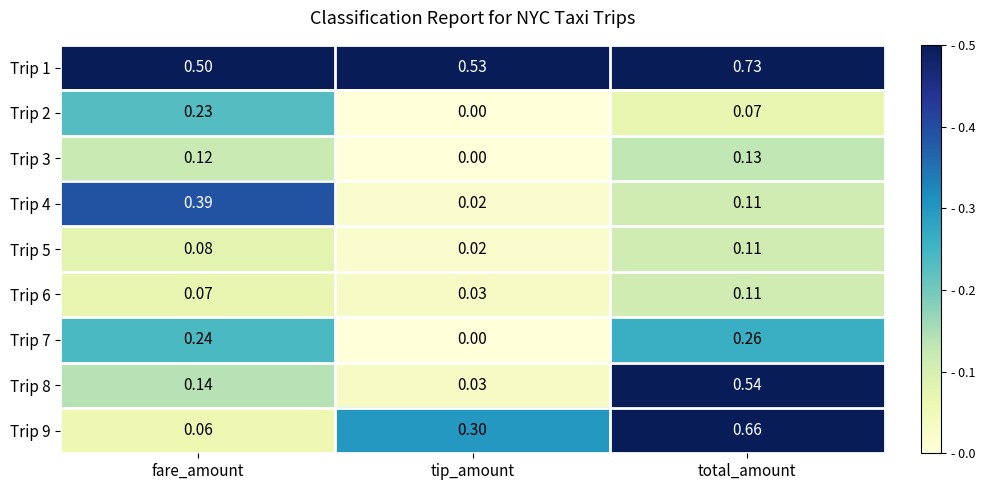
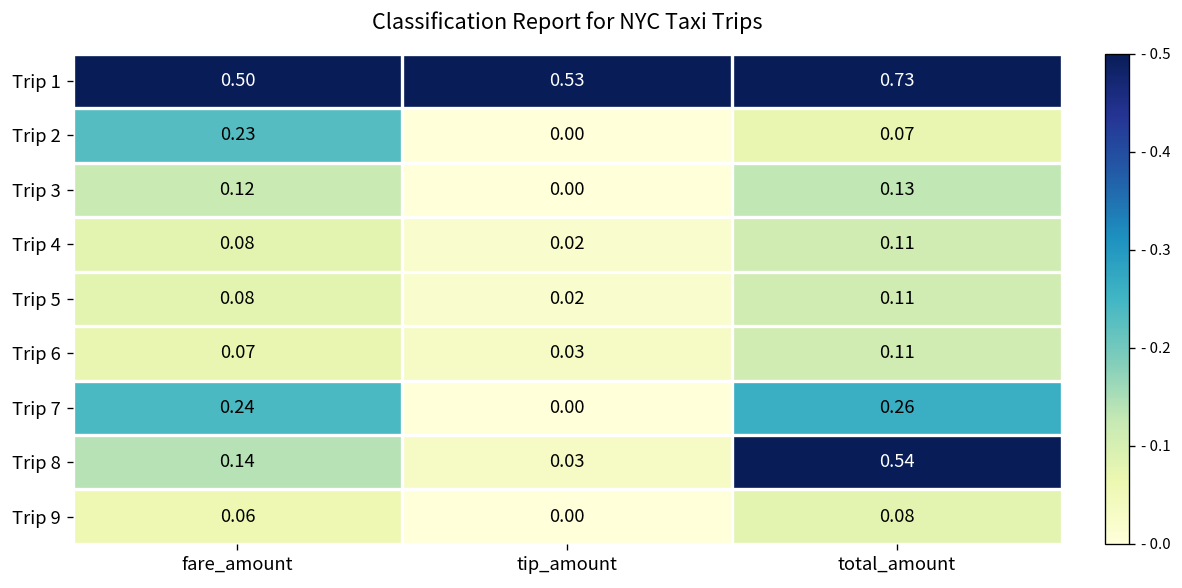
Trip 4, fare_amount: 0.39 -> 0.08
Trip 9, tip_amount: 0.30 -> 0.00
Trip 9, total_amount: 0.66 -> 0.08
